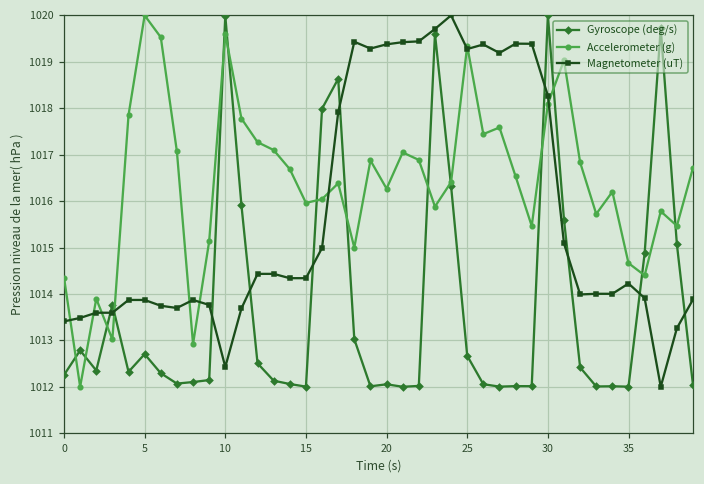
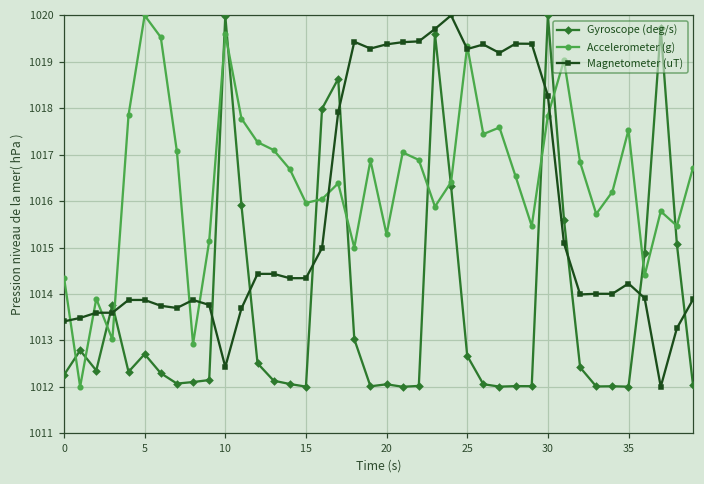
Accelerometer (g), 20: 1016.3 -> 1015.3
Accelerometer (g), 30: 1018.1 -> 1017.8
Accelerometer (g), 35: 1014.7 -> 1017.5
